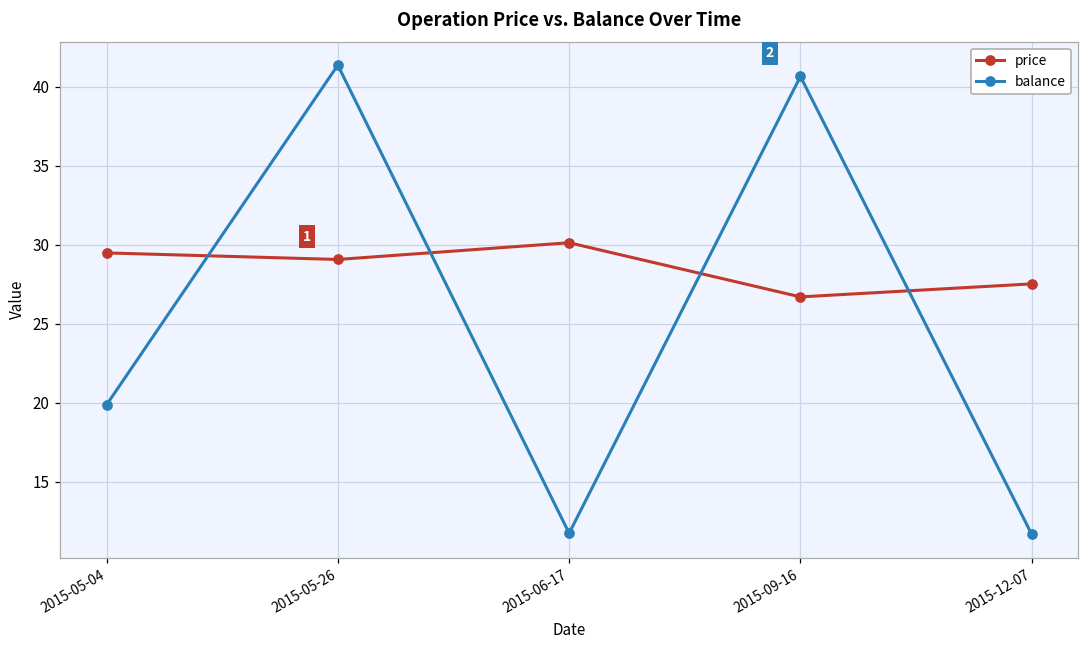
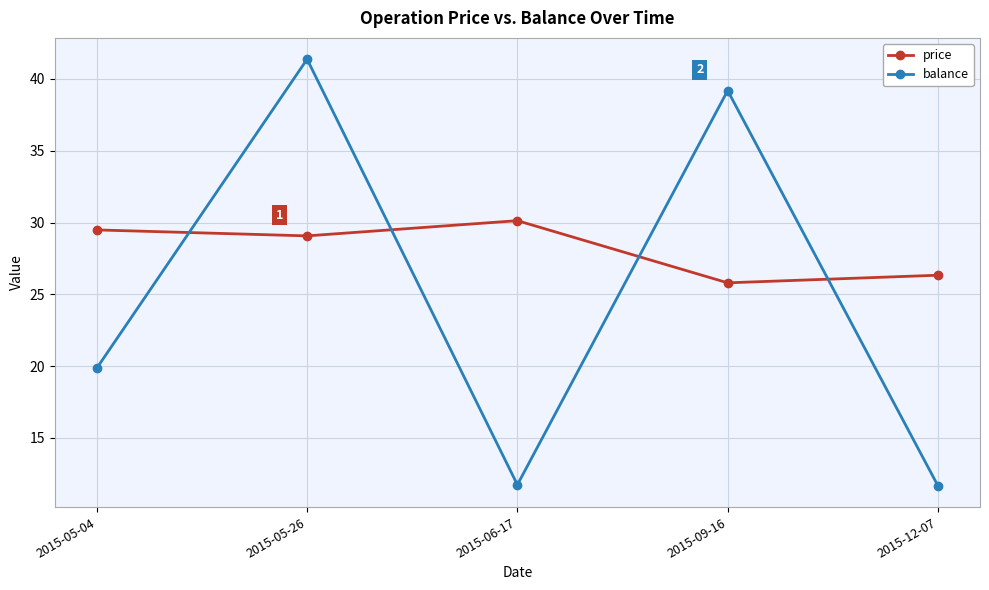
price, 2015-09-16: 26.7 -> 25.8
balance, 2015-09-16: 40.7 -> 39.2
price, 2015-12-07: 27.5 -> 26.3
